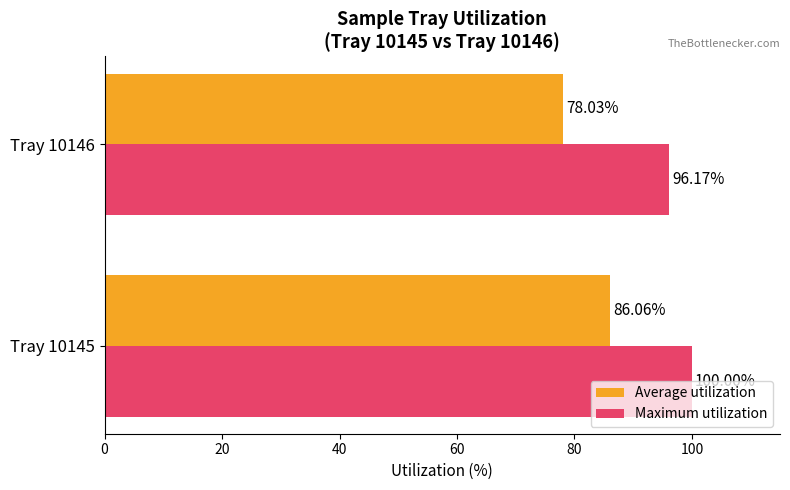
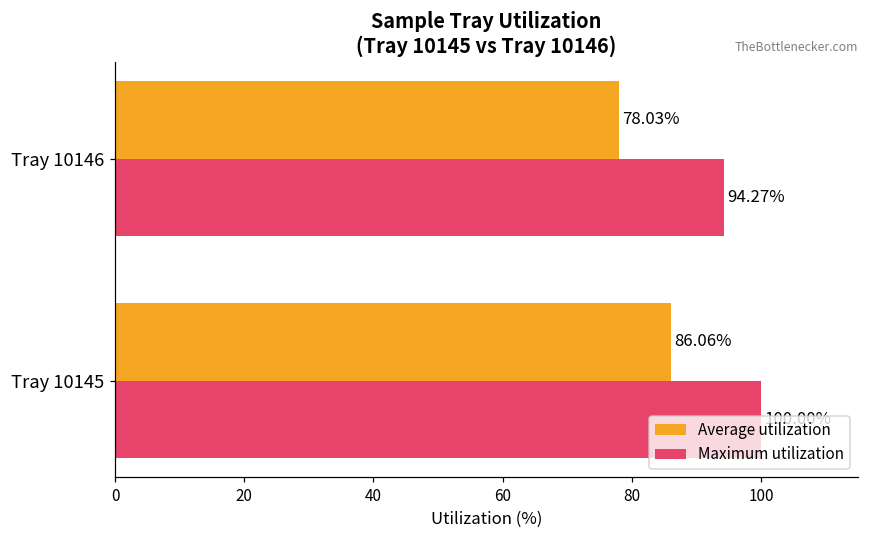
Maximum utilization, Tray 10146: 96.17% -> 94.27%
